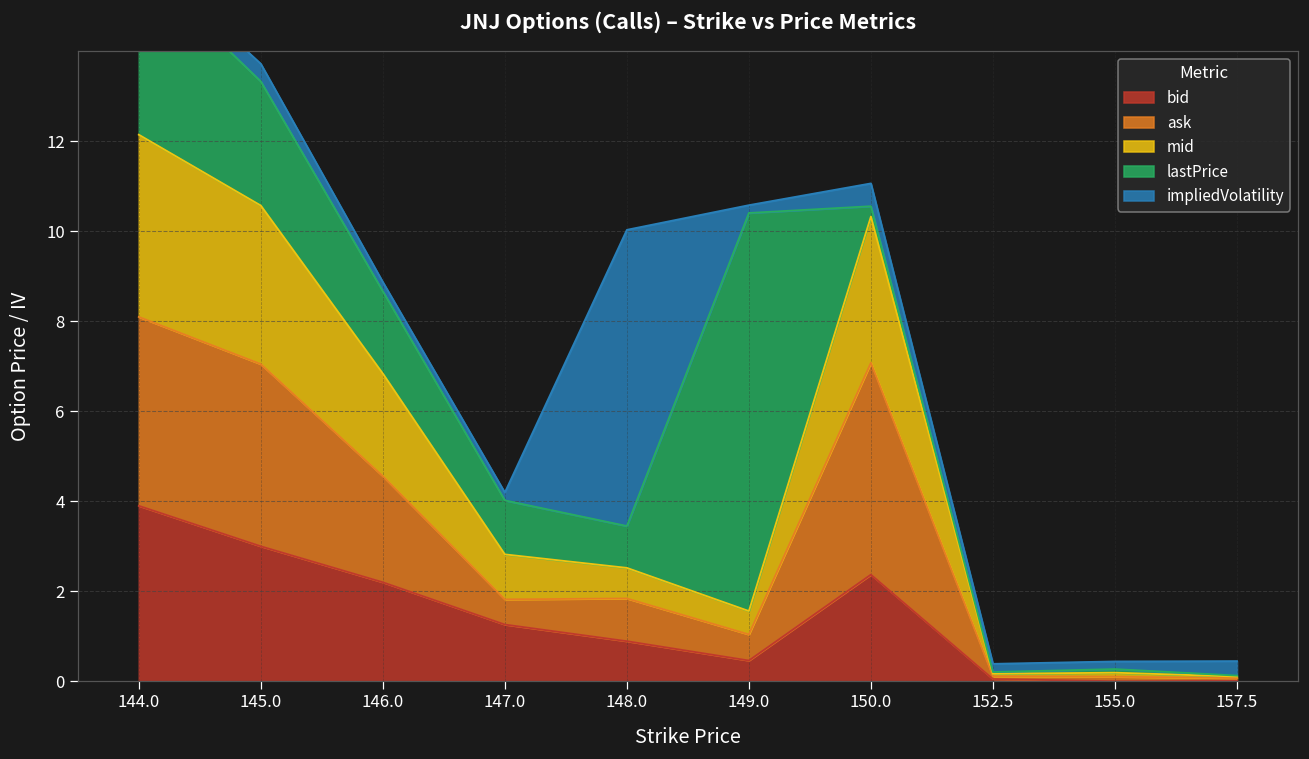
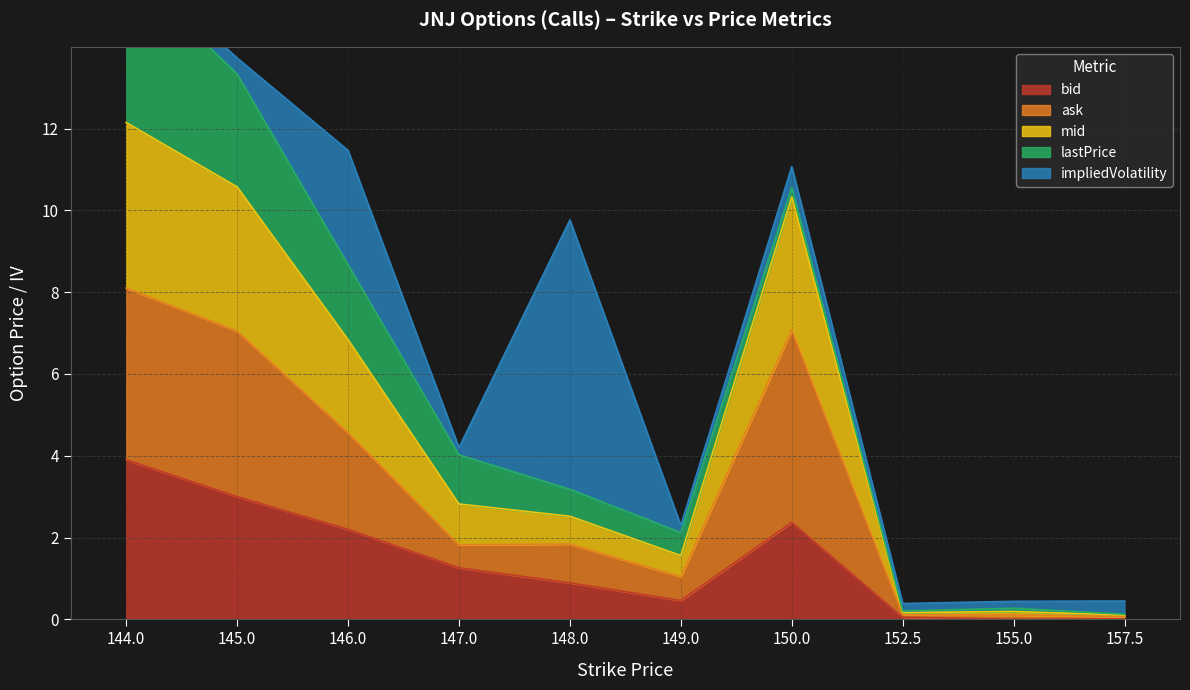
impliedVolatility, 146.0: 0.2 -> 2.8
lastPrice, 148.0: 0.9 -> 0.7
lastPrice, 149.0: 8.9 -> 0.6
